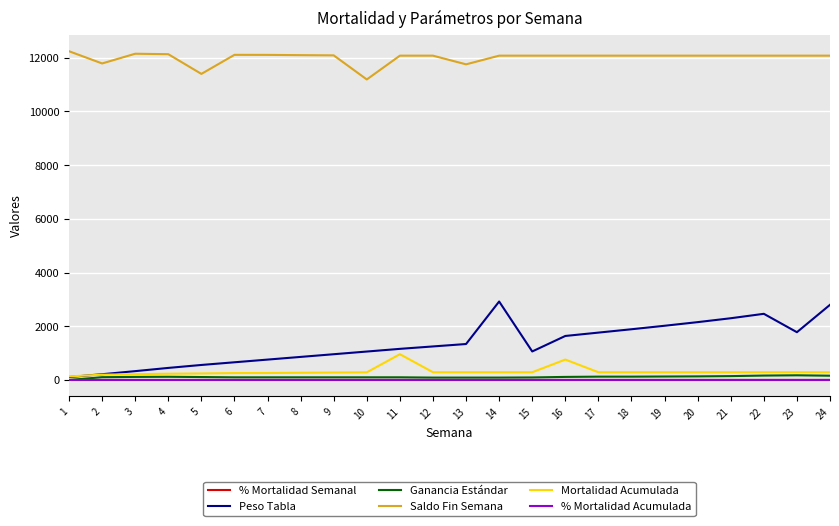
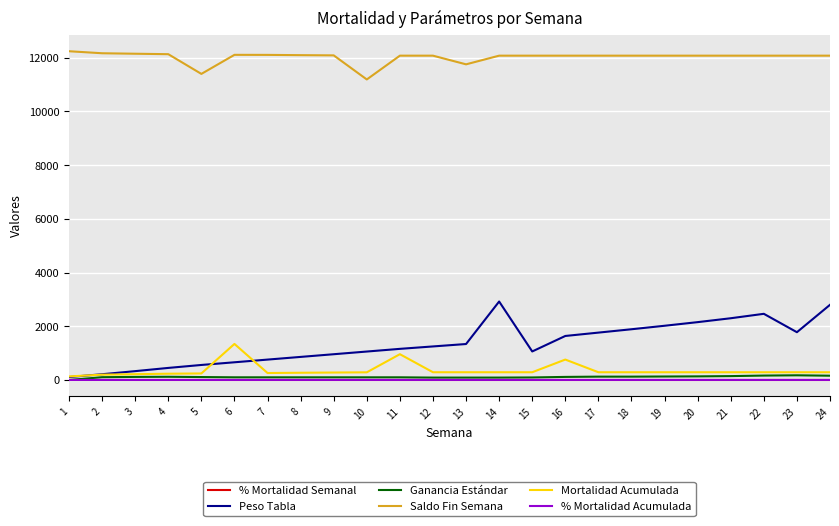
Saldo Fin Semana, 2: 11800 -> 12200
Mortalidad Acumulada, 6: 300 -> 1300
